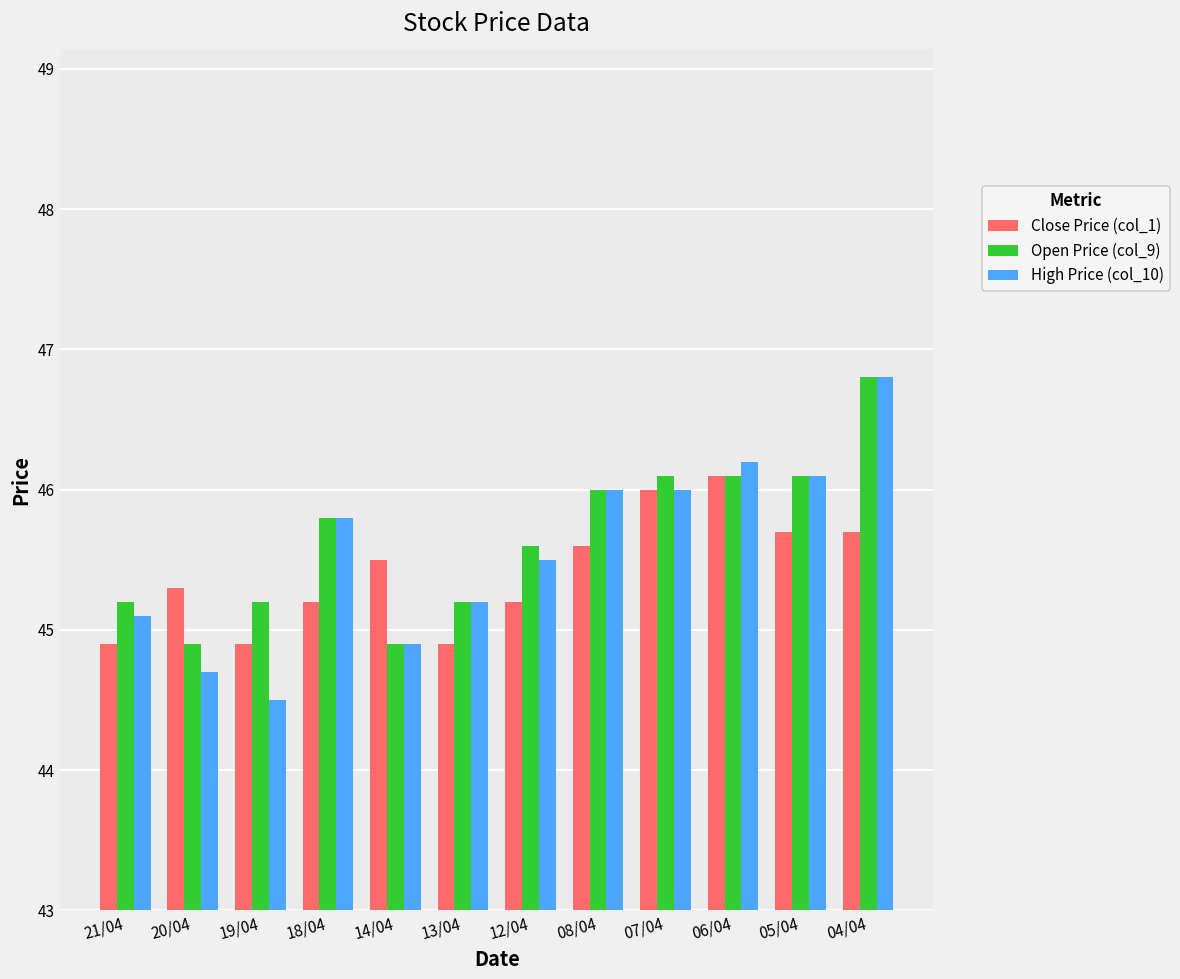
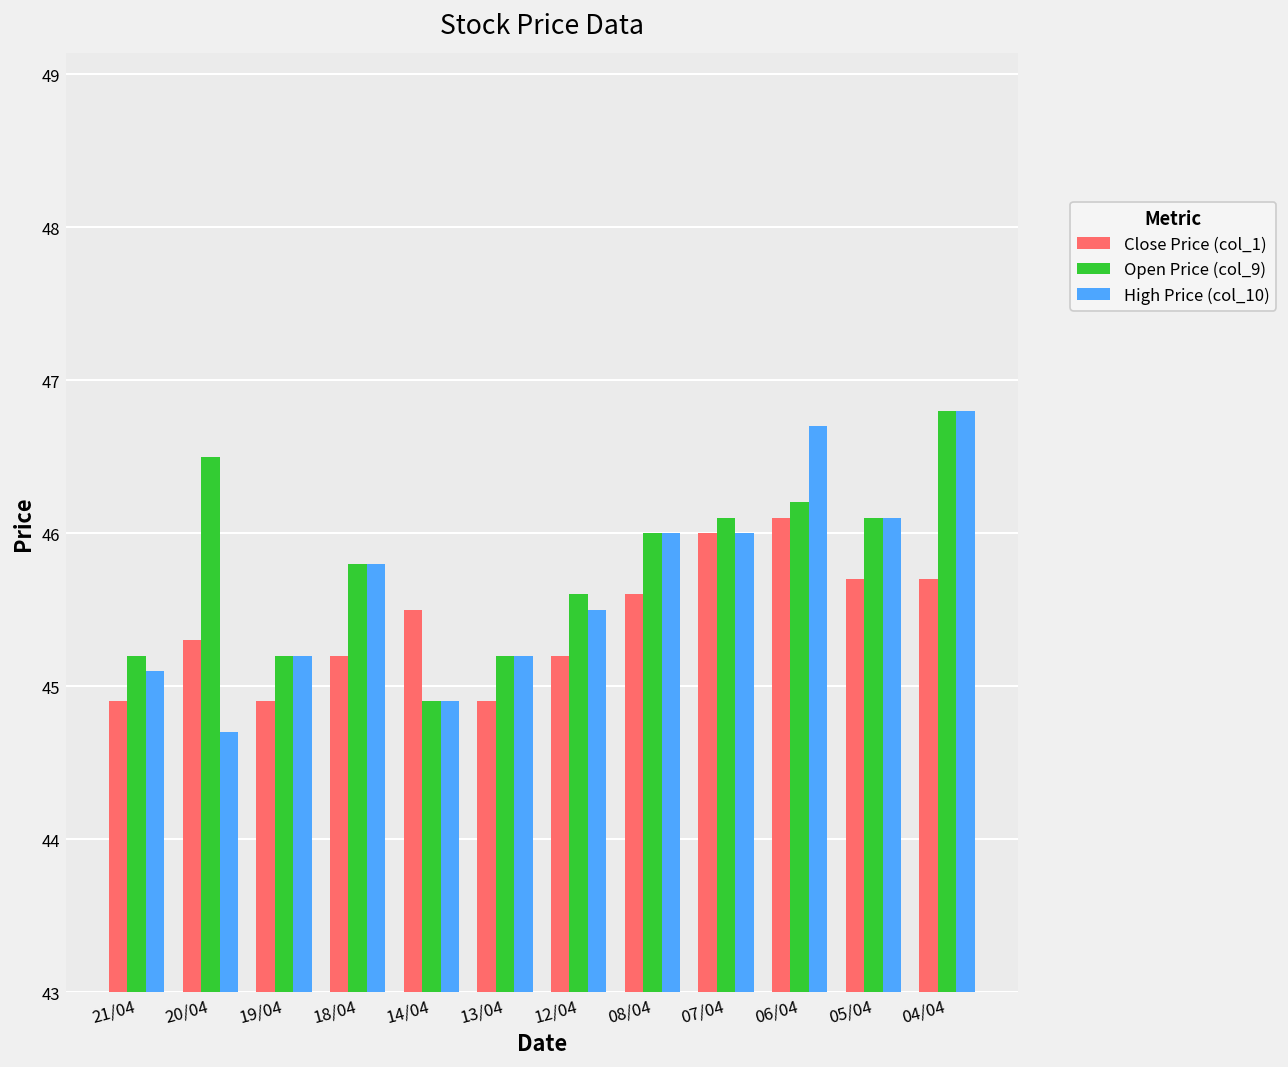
Open Price (col_9), 20/04: 44.9 -> 46.5
High Price (col_10), 19/04: 44.5 -> 45.2
Open Price (col_9), 06/04: 46.1 -> 46.2
High Price (col_10), 06/04: 46.2 -> 46.7
